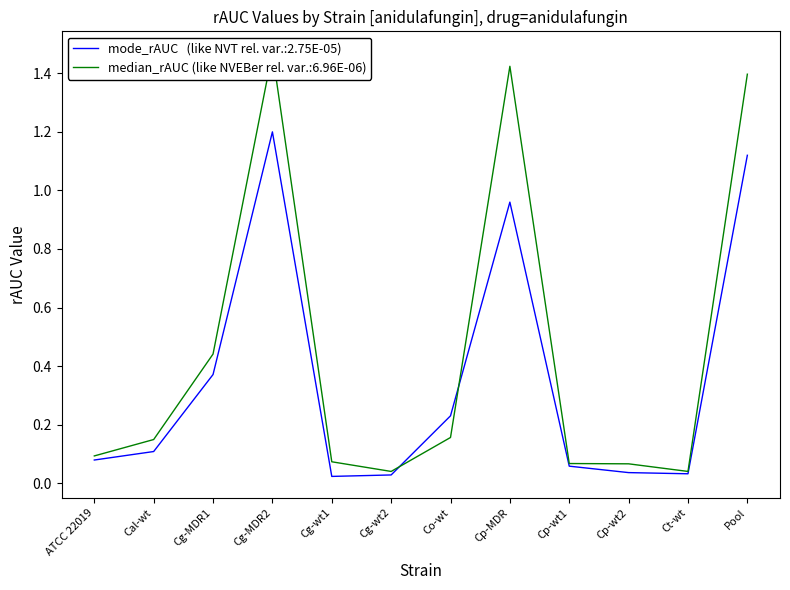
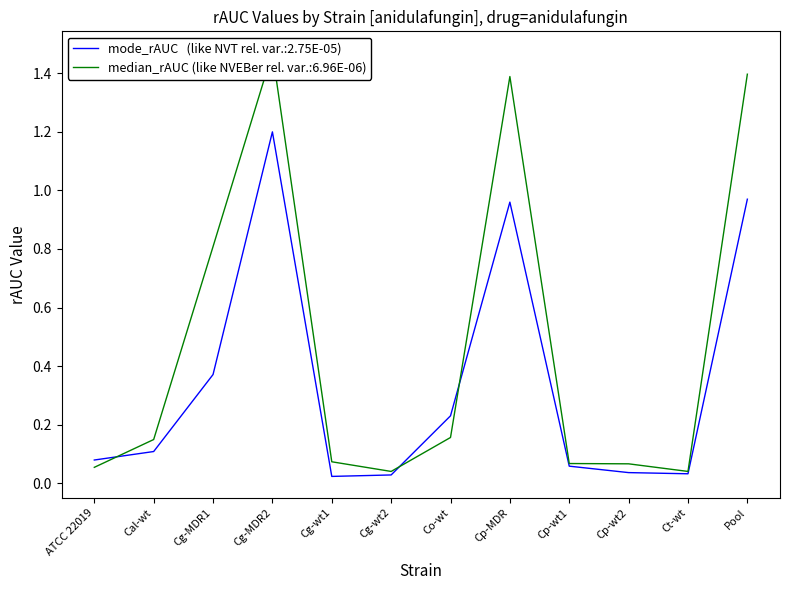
median_rAUC (like NVEBer rel. var.:6.96E-06), ATCC 22019: 0.09 -> 0.05
median_rAUC (like NVEBer rel. var.:6.96E-06), Cg-MDR1: 0.44 -> 0.81
median_rAUC (like NVEBer rel. var.:6.96E-06), Cp-MDR: 1.42 -> 1.39
mode_rAUC (like NVT rel. var.:2.75E-05), Pool: 1.12 -> 0.97
